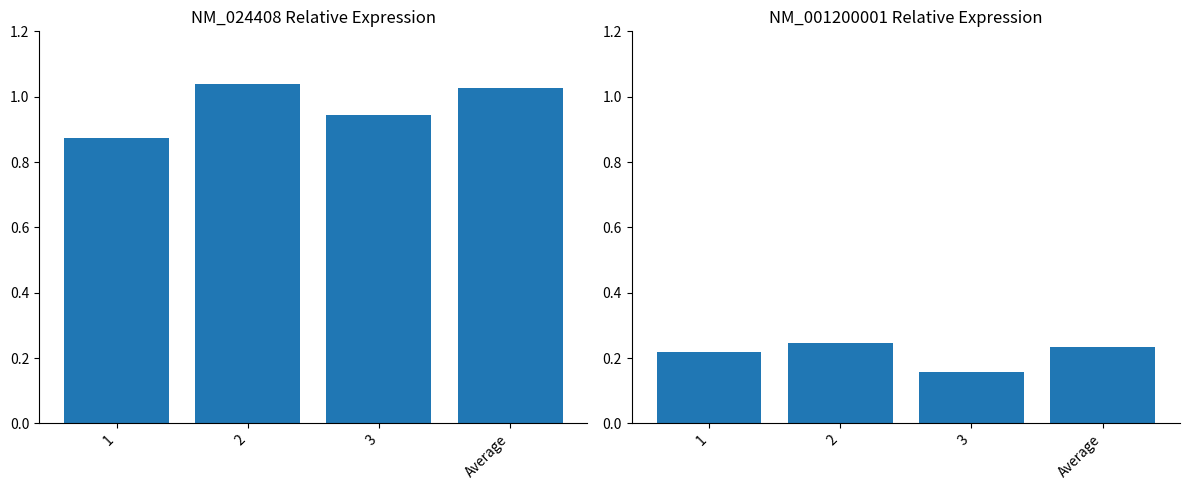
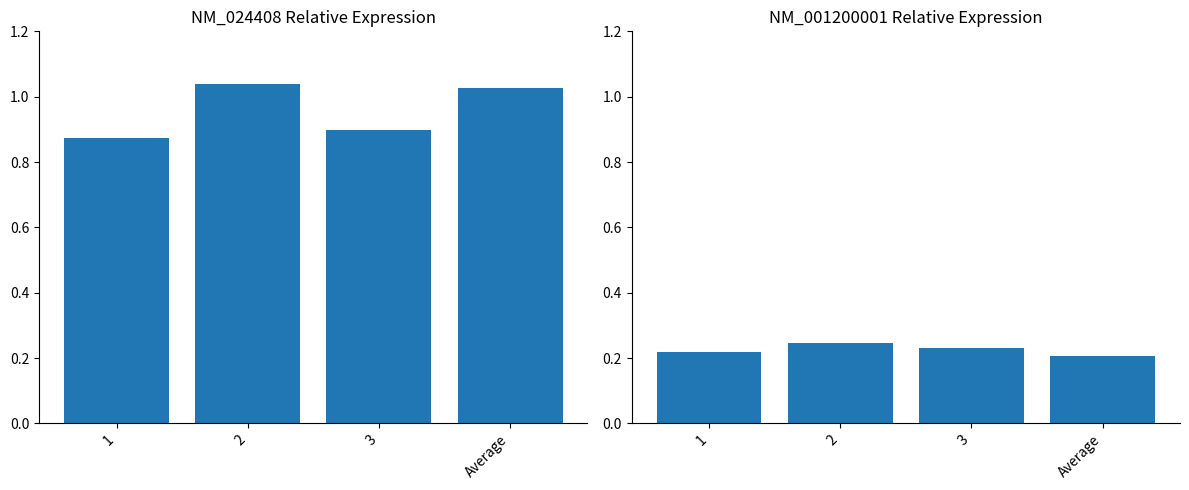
NM_024408 Relative Expression, 3: 0.95 -> 0.90
NM_001200001 Relative Expression, 3: 0.16 -> 0.23
NM_001200001 Relative Expression, Average: 0.23 -> 0.21
